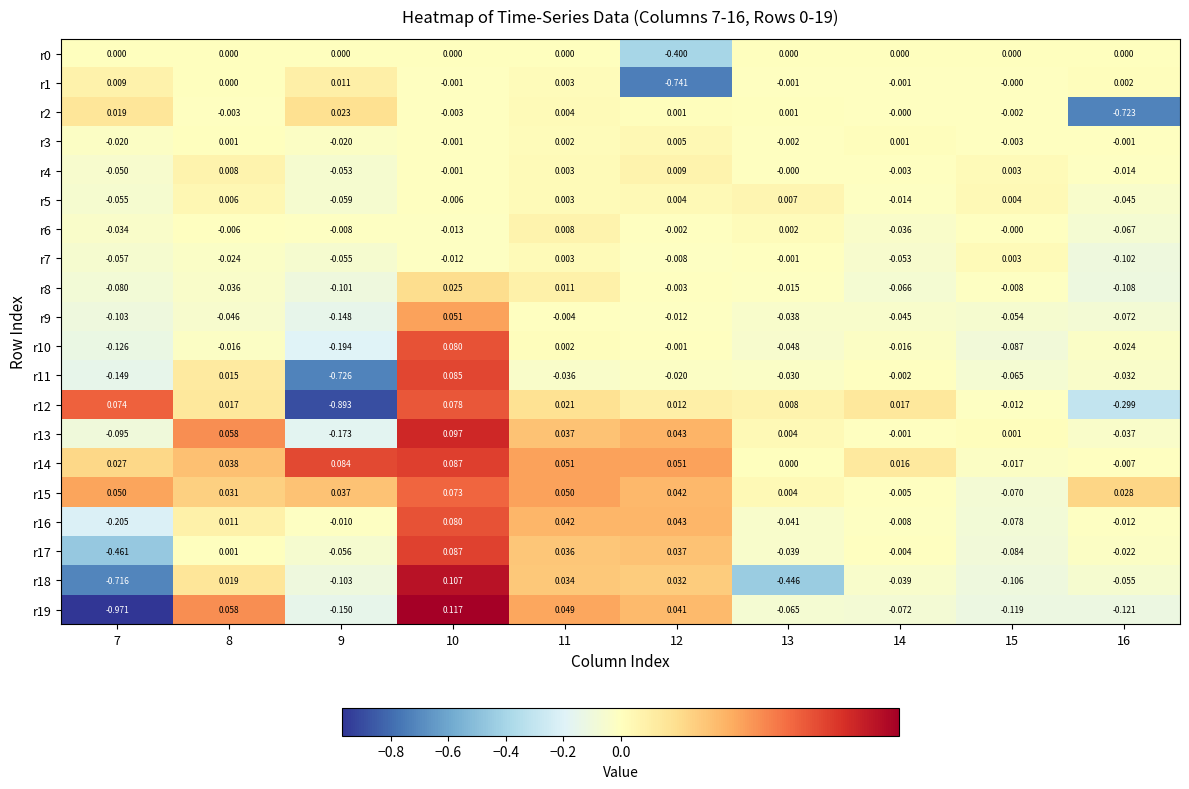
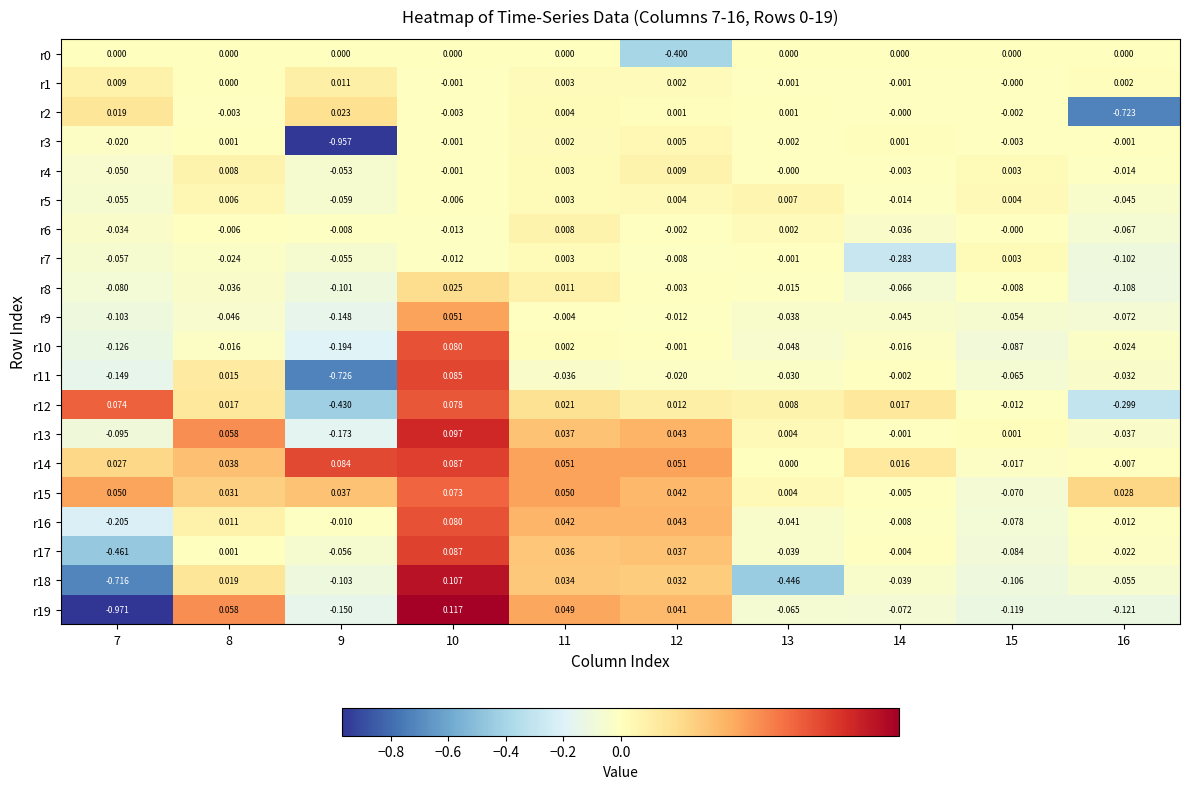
r1, 12: -0.741 -> 0.002
r3, 9: -0.020 -> -0.957
r7, 14: -0.053 -> -0.283
r12, 9: -0.893 -> -0.430
